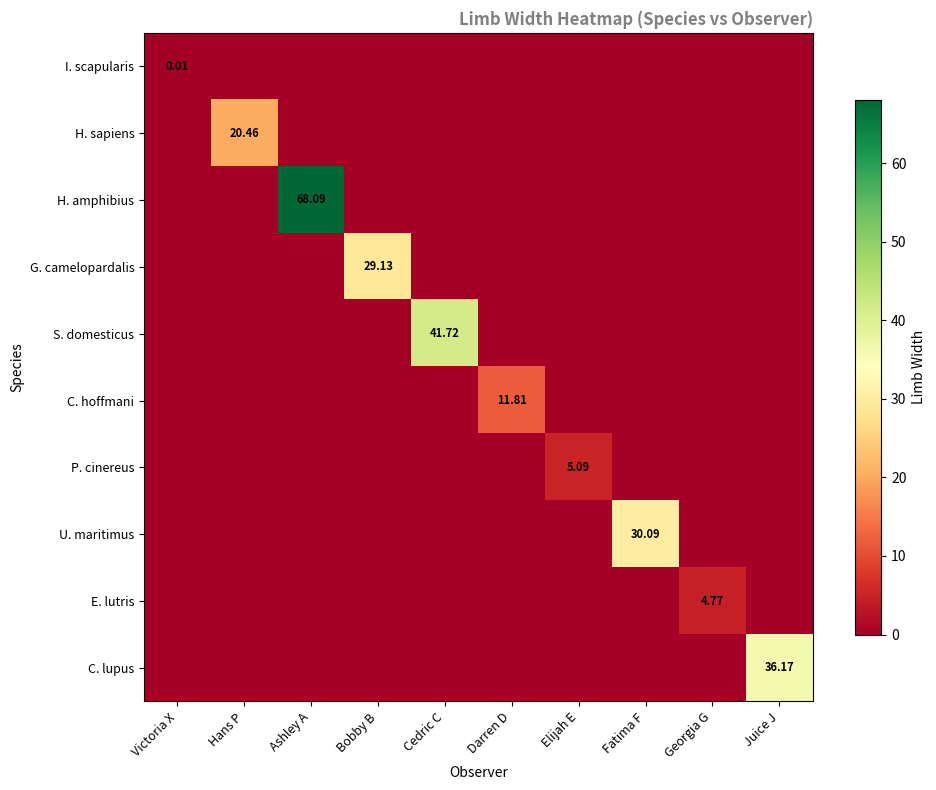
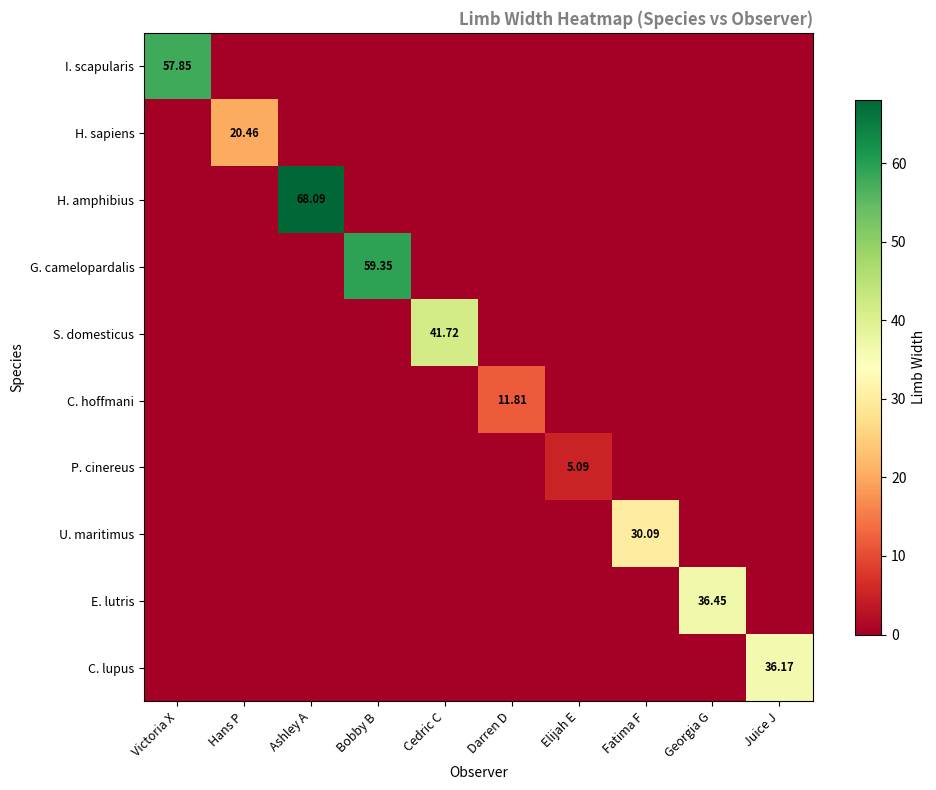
I. scapularis, Victoria X: 0.01 -> 57.85
G. camelopardalis, Bobby B: 29.13 -> 59.35
E. lutris, Georgia G: 4.77 -> 36.45
